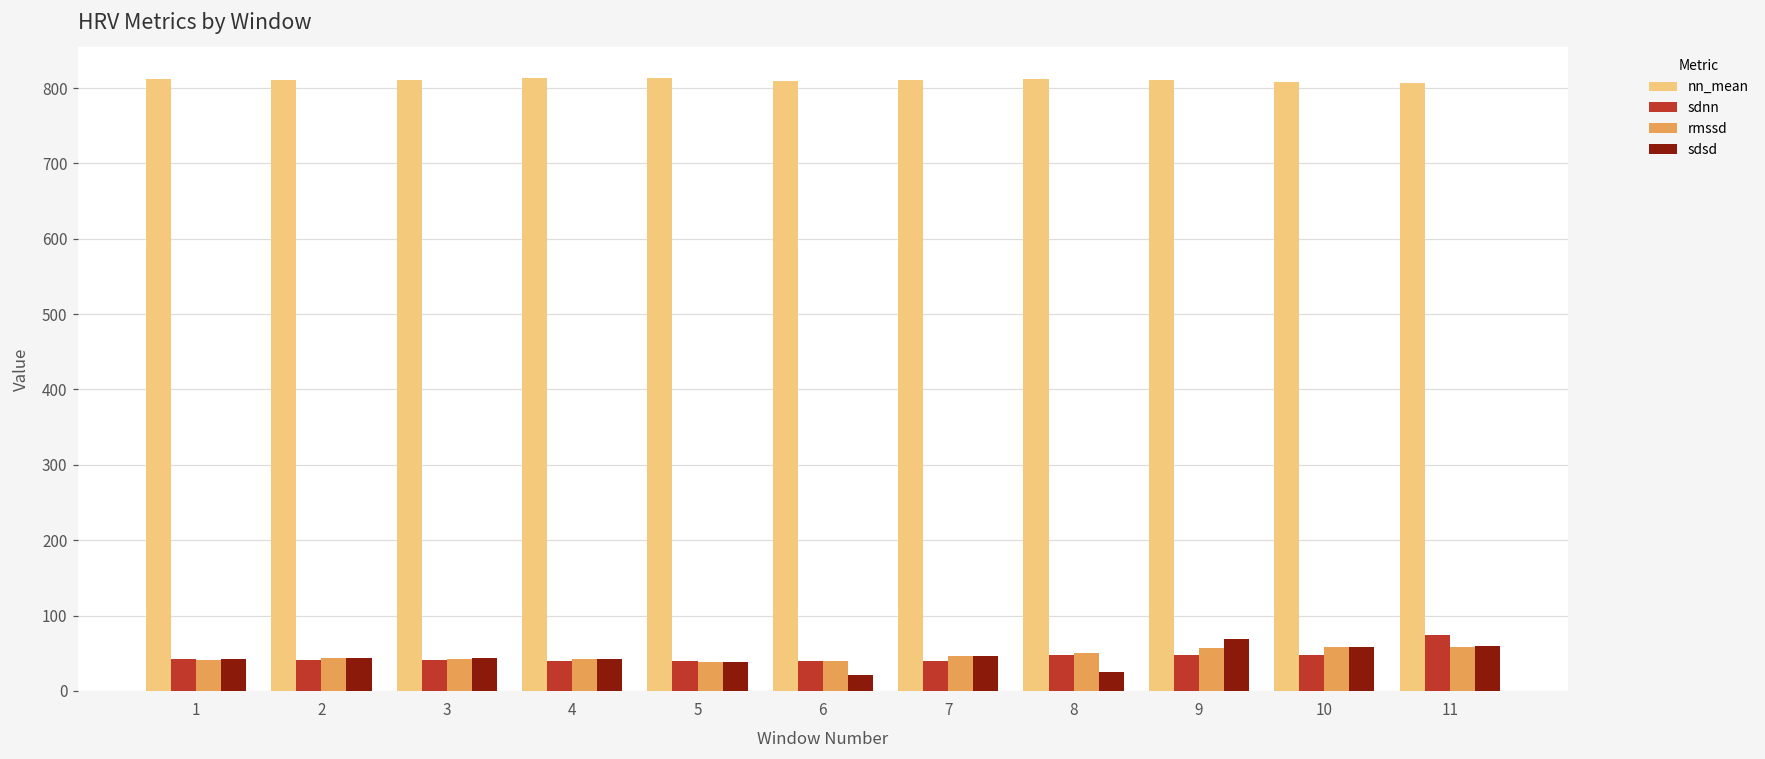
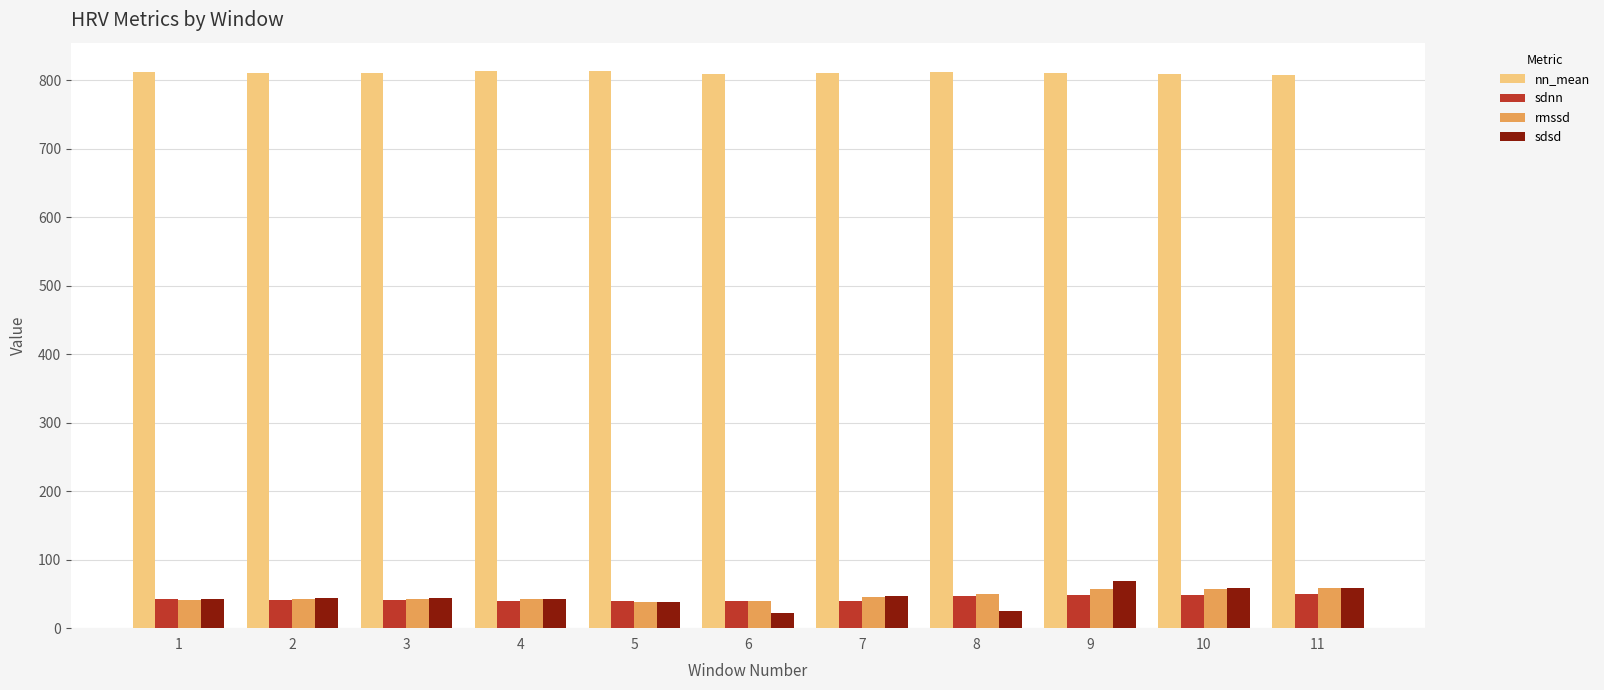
sdnn, 11: 70 -> 50
